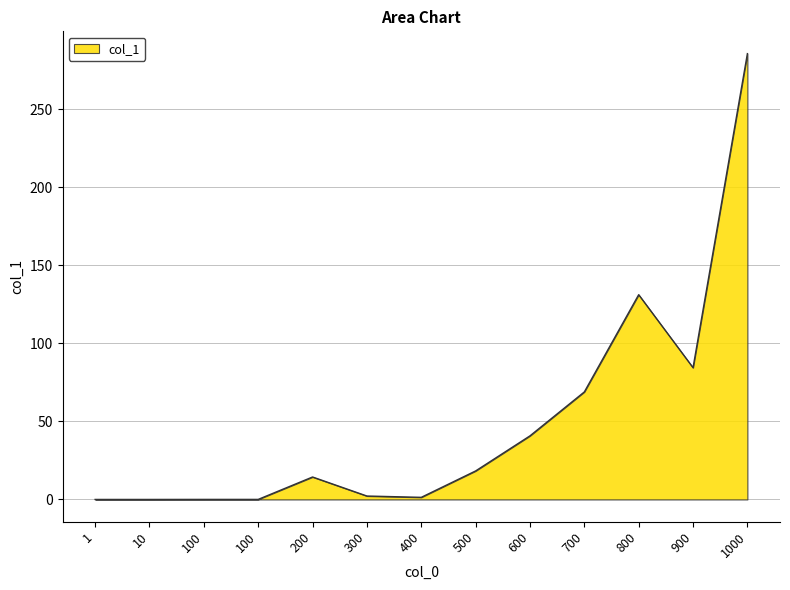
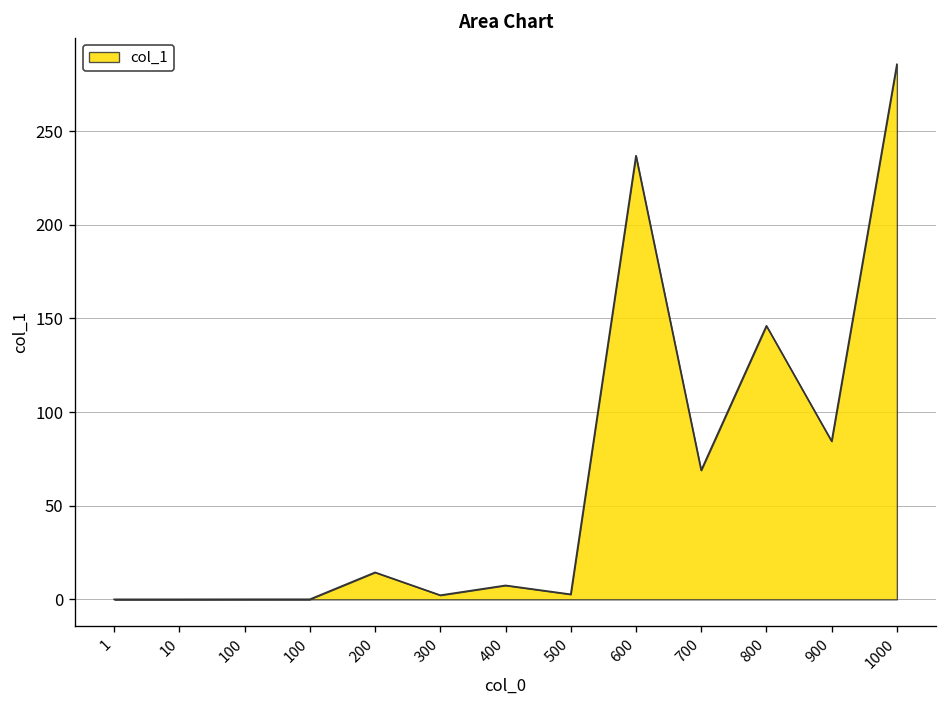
400: 1 -> 7
500: 18 -> 3
600: 41 -> 237
800: 131 -> 146
